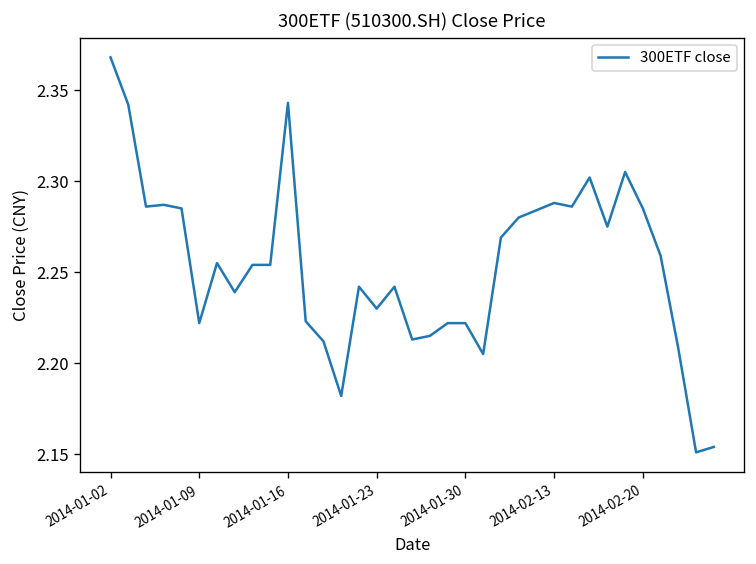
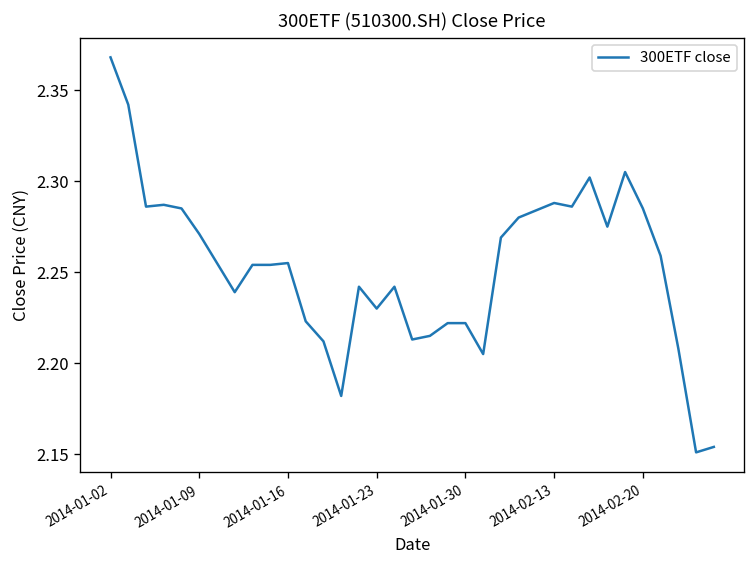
2014-01-09: 2.222 -> 2.271
2014-01-16: 2.343 -> 2.255
